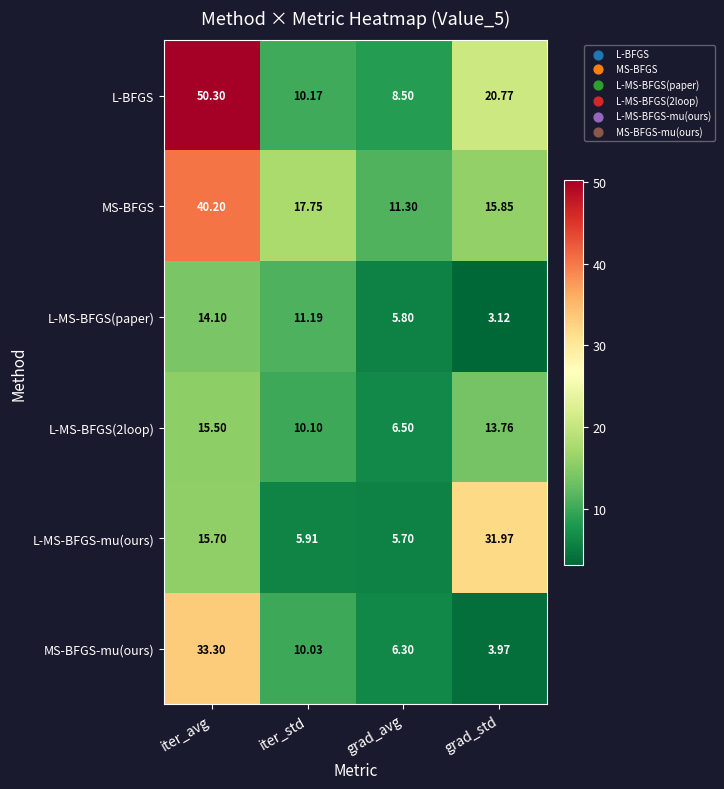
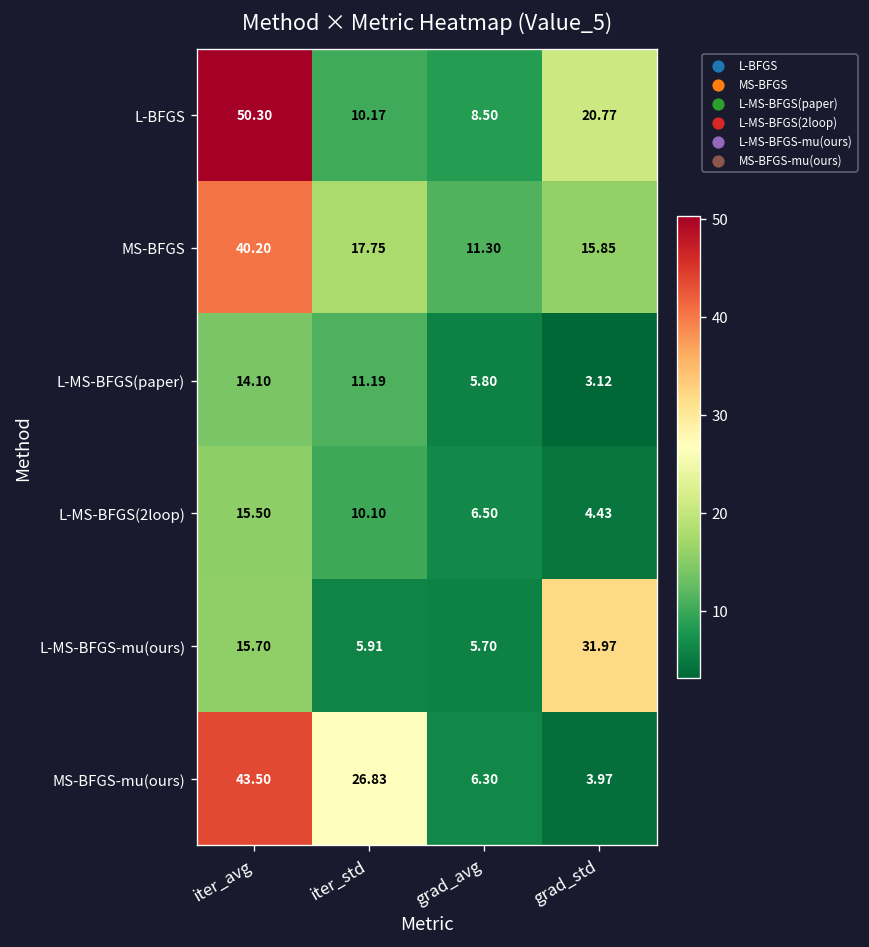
L-MS-BFGS(2loop), grad_std: 13.76 -> 4.43
MS-BFGS-mu(ours), iter_avg: 33.30 -> 43.50
MS-BFGS-mu(ours), iter_std: 10.03 -> 26.83
